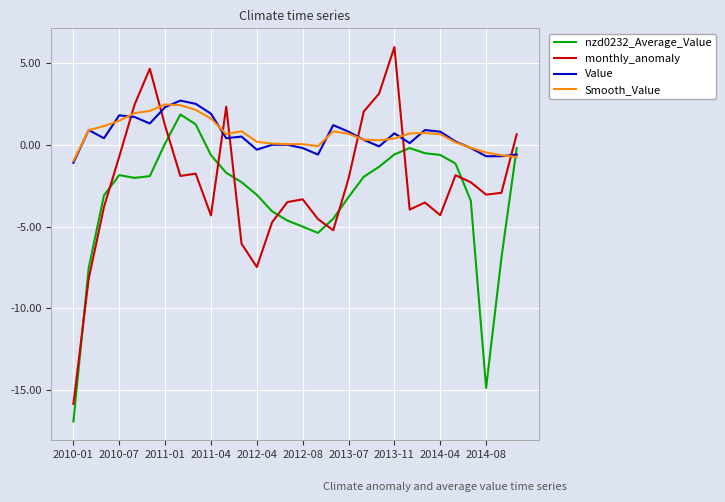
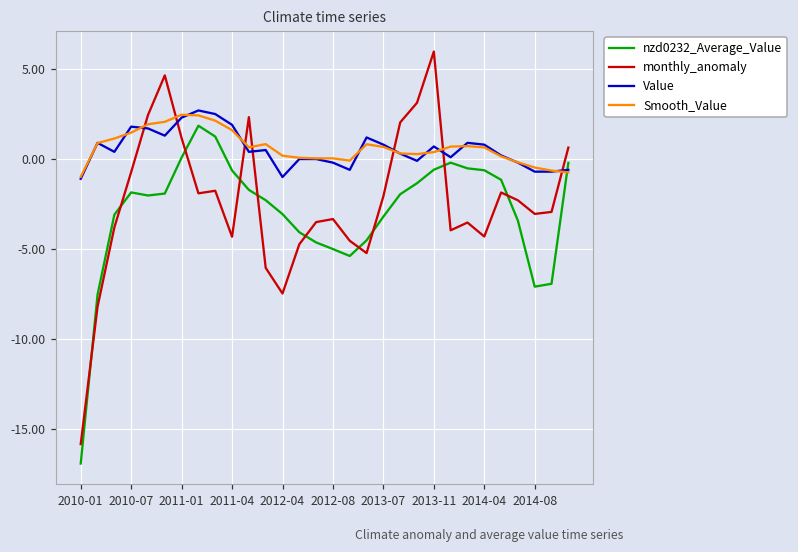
Value, 2012-04: -0.3 -> -1.0
nzd0232_Average_Value, 2014-08: -14.9 -> -7.1
